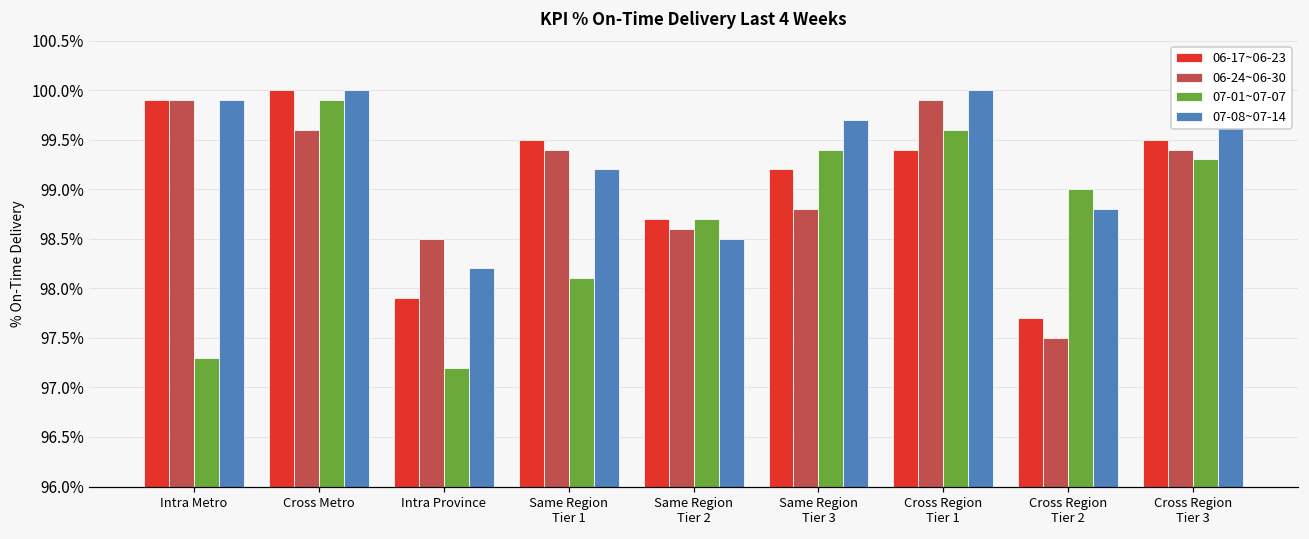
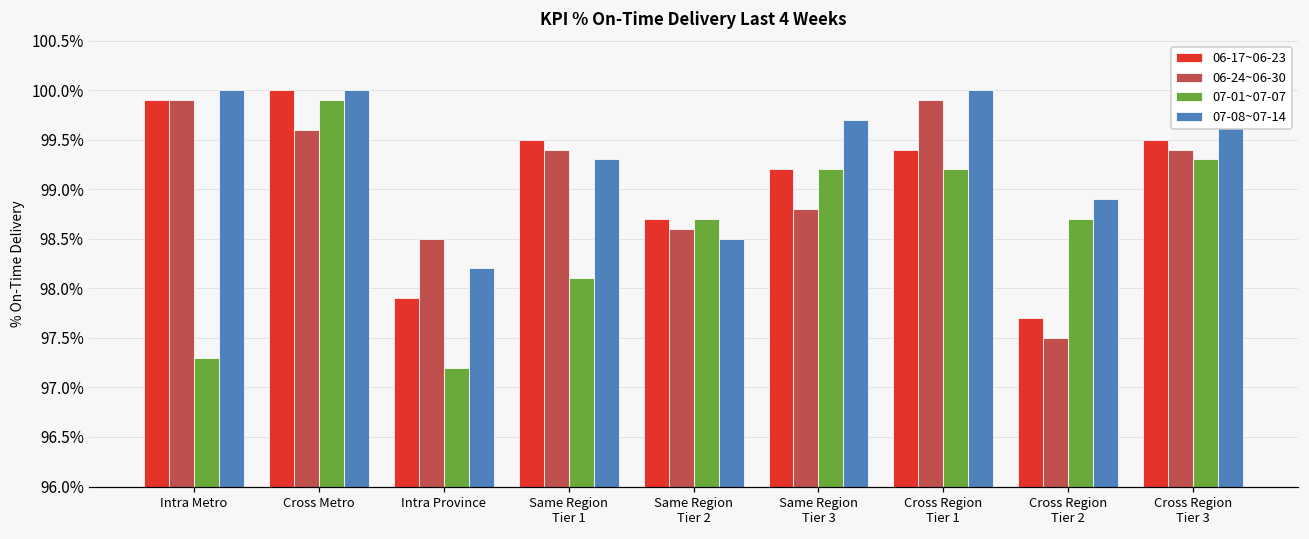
07-08~07-14, Intra Metro: 99.9% -> 100.0%
07-08~07-14, Same Region Tier 1: 99.2% -> 99.3%
07-01~07-07, Same Region Tier 3: 99.4% -> 99.2%
07-01~07-07, Cross Region Tier 1: 99.6% -> 99.2%
07-01~07-07, Cross Region Tier 2: 99.0% -> 98.7%
07-08~07-14, Cross Region Tier 2: 98.8% -> 98.9%
